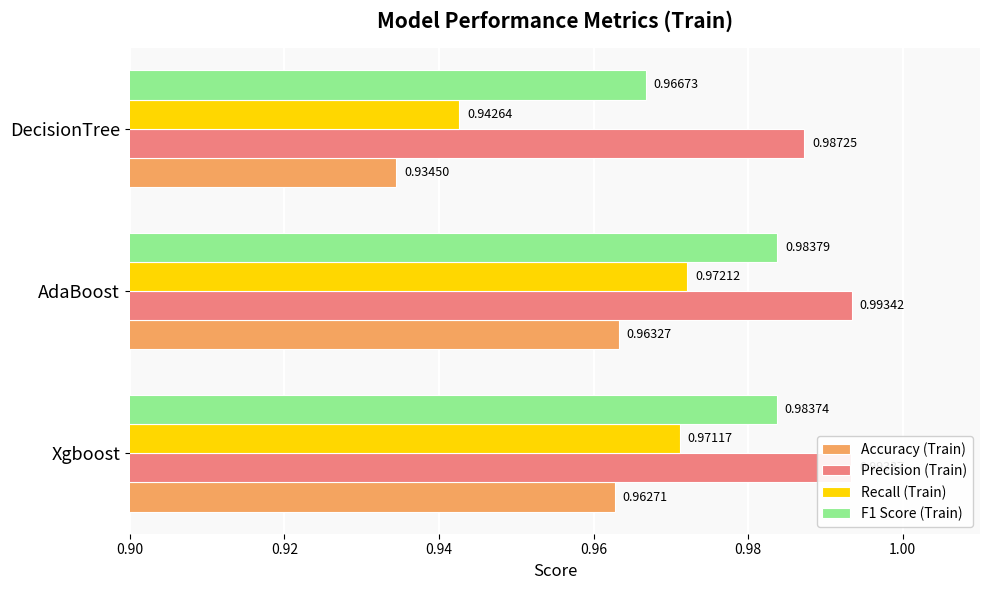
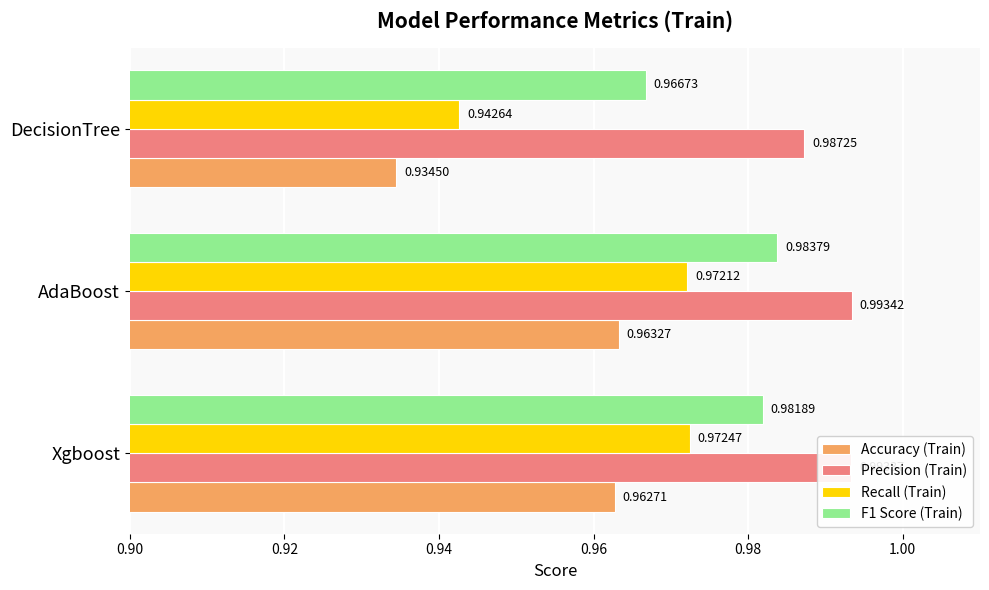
F1 Score (Train), Xgboost: 0.98374 -> 0.98189
Recall (Train), Xgboost: 0.97117 -> 0.97247
